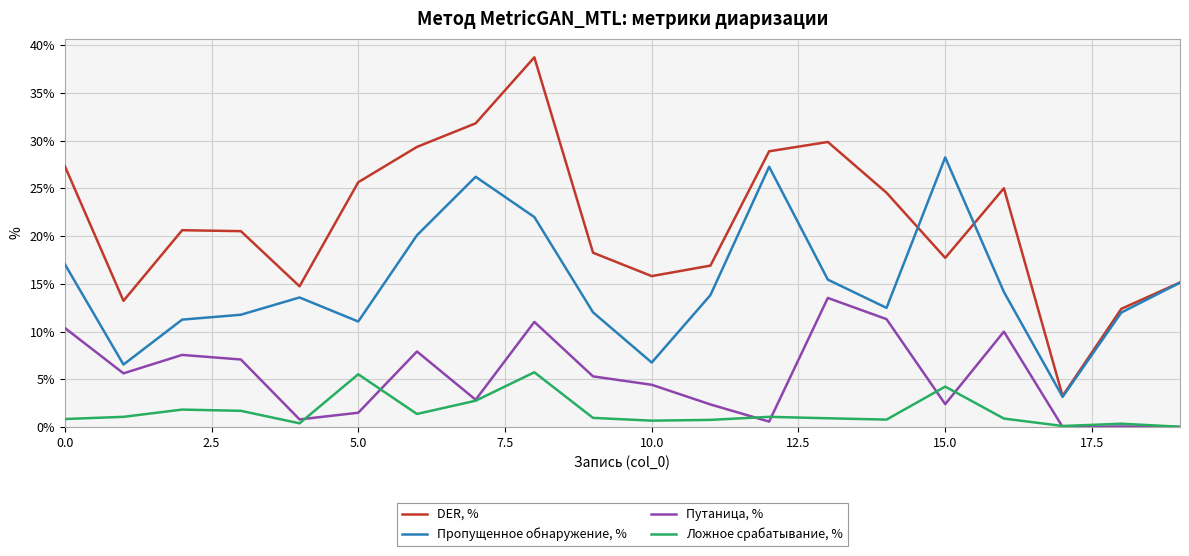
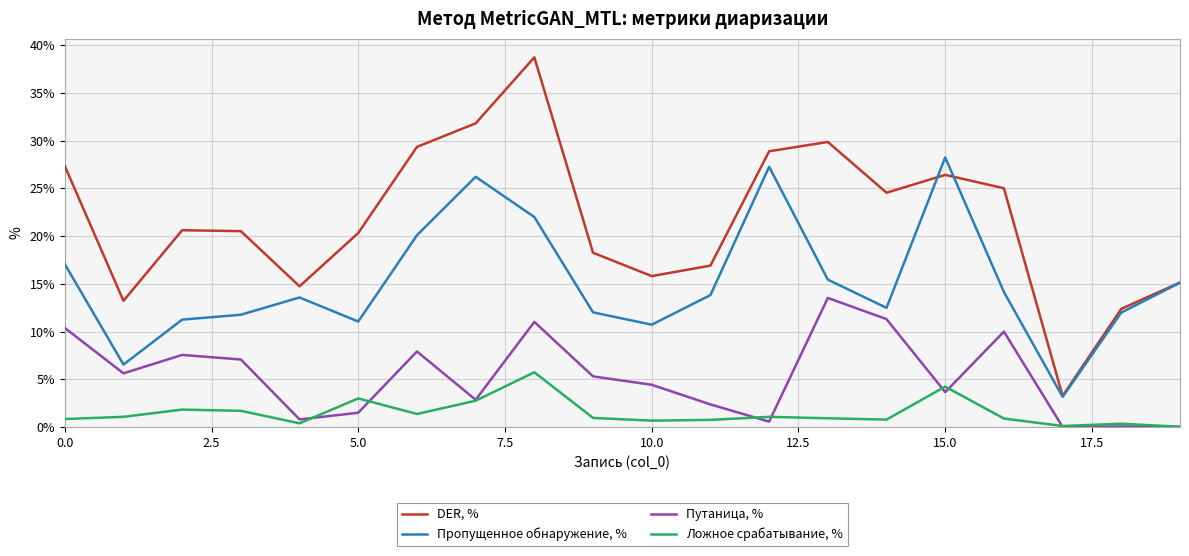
DER, %, 5.0: 26% -> 20%
Ложное срабатывание, %, 5.0: 6% -> 3%
Пропущенное обнаружение, %, 10.0: 7% -> 11%
DER, %, 15.0: 18% -> 26%
Путаница, %, 15.0: 2% -> 4%
